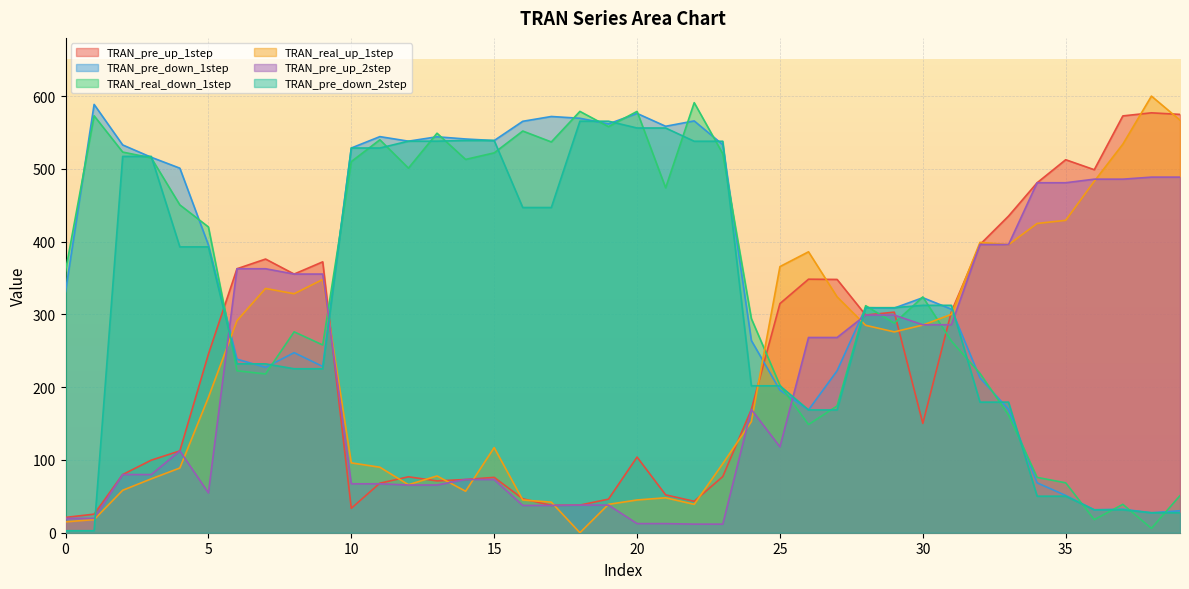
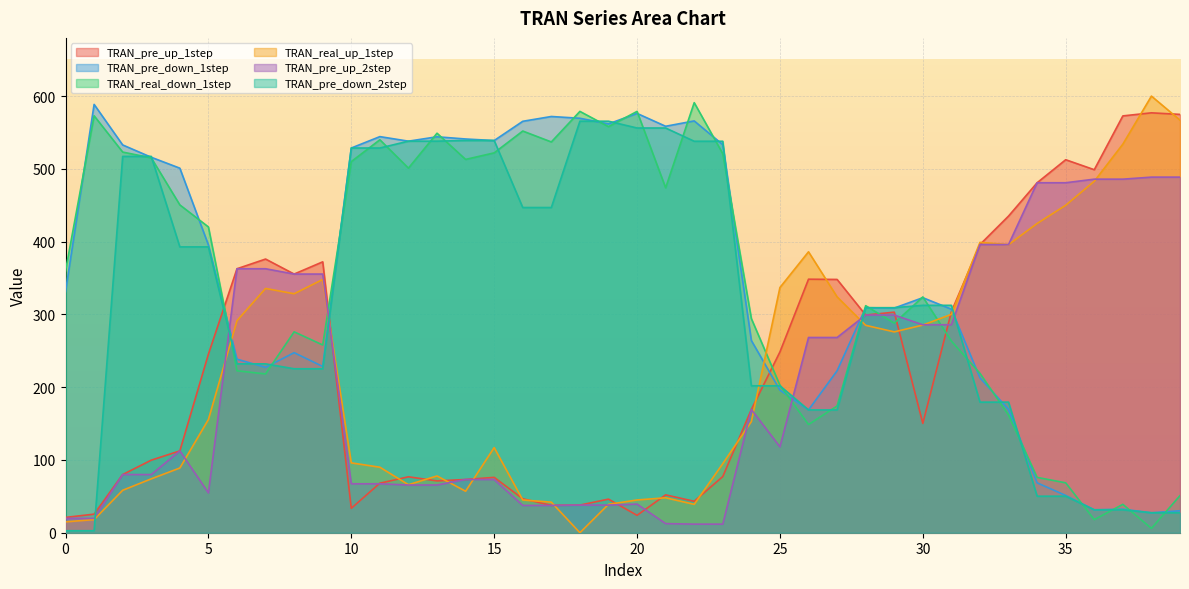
TRAN_real_up_1step, 5: 190 -> 160
TRAN_pre_up_1step, 20: 100 -> 20
TRAN_pre_up_2step, 20: 10 -> 40
TRAN_pre_up_1step, 25: 310 -> 250
TRAN_real_up_1step, 25: 370 -> 340
TRAN_real_up_1step, 35: 430 -> 450
